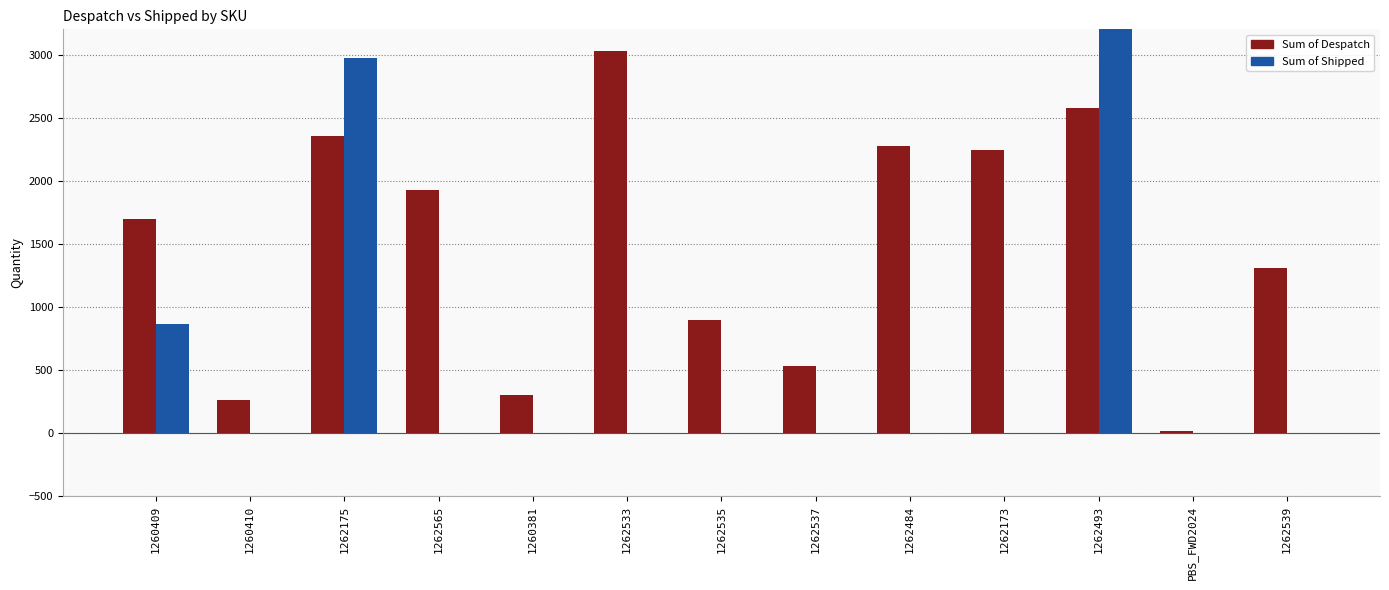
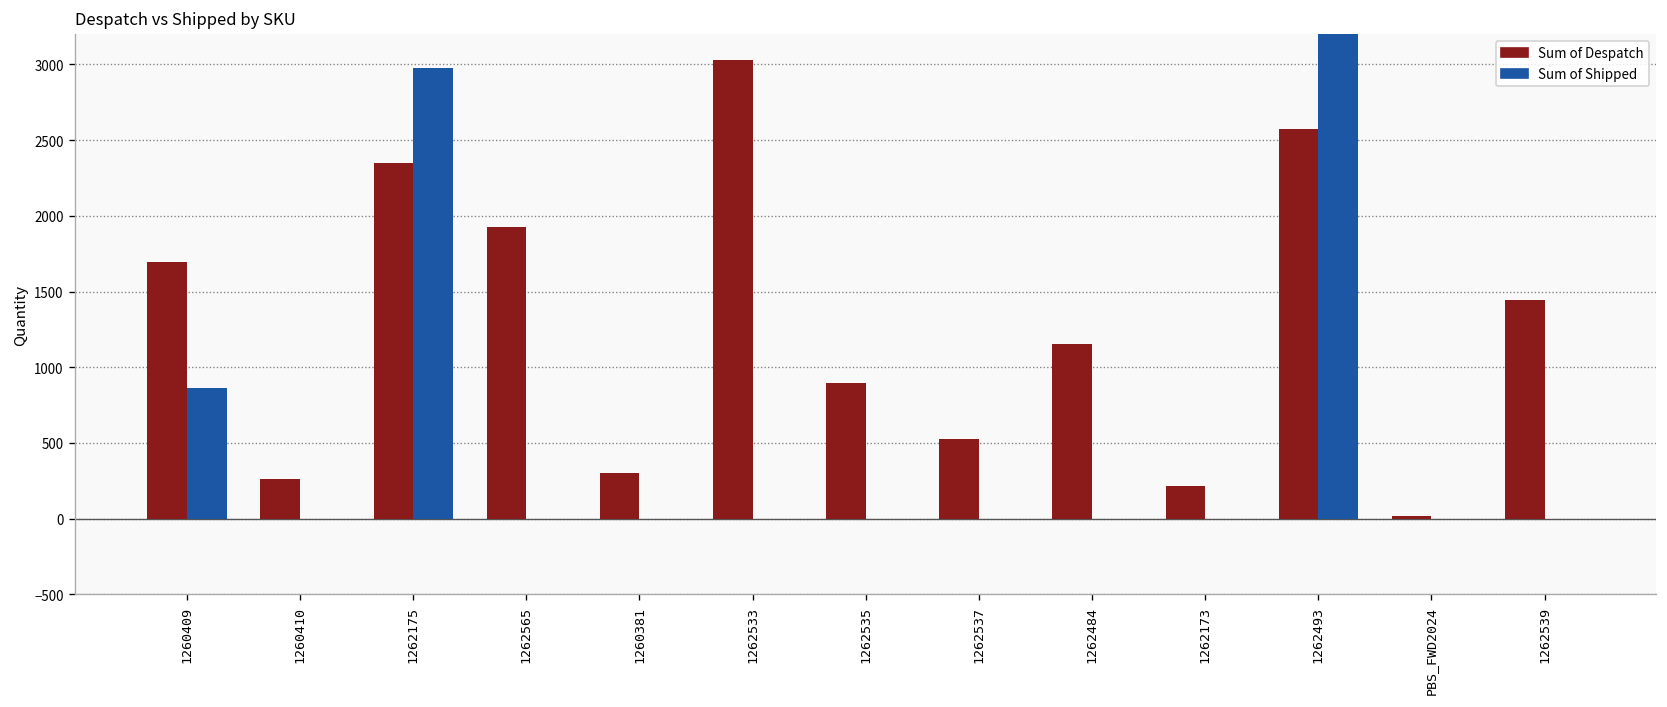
Sum of Despatch, 1262484: 2270 -> 1150
Sum of Despatch, 1262173: 2250 -> 220
Sum of Despatch, 1262539: 1310 -> 1450
